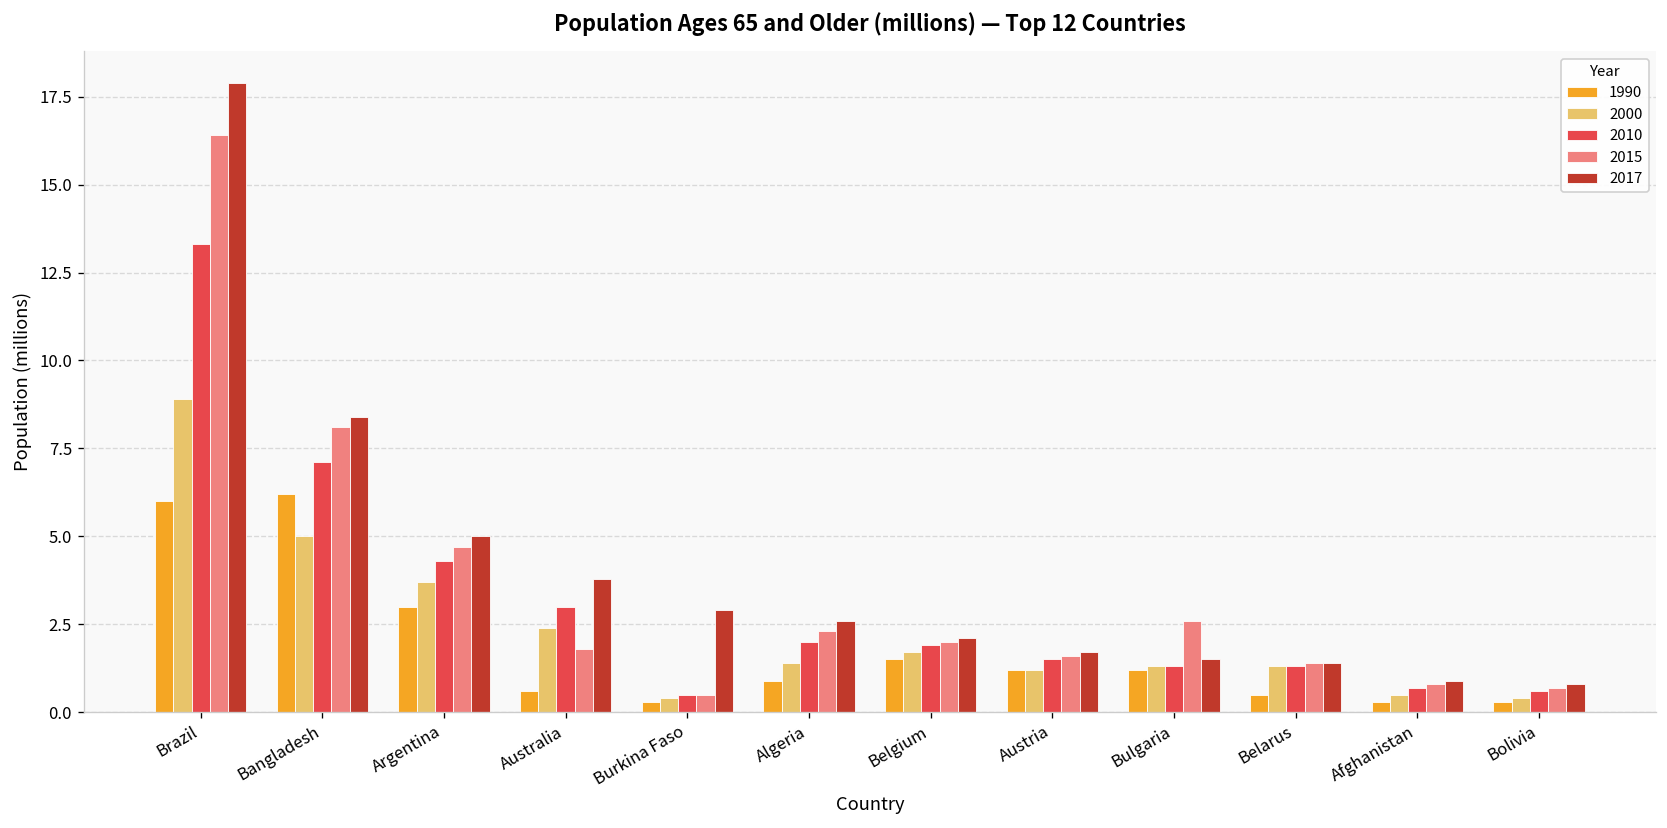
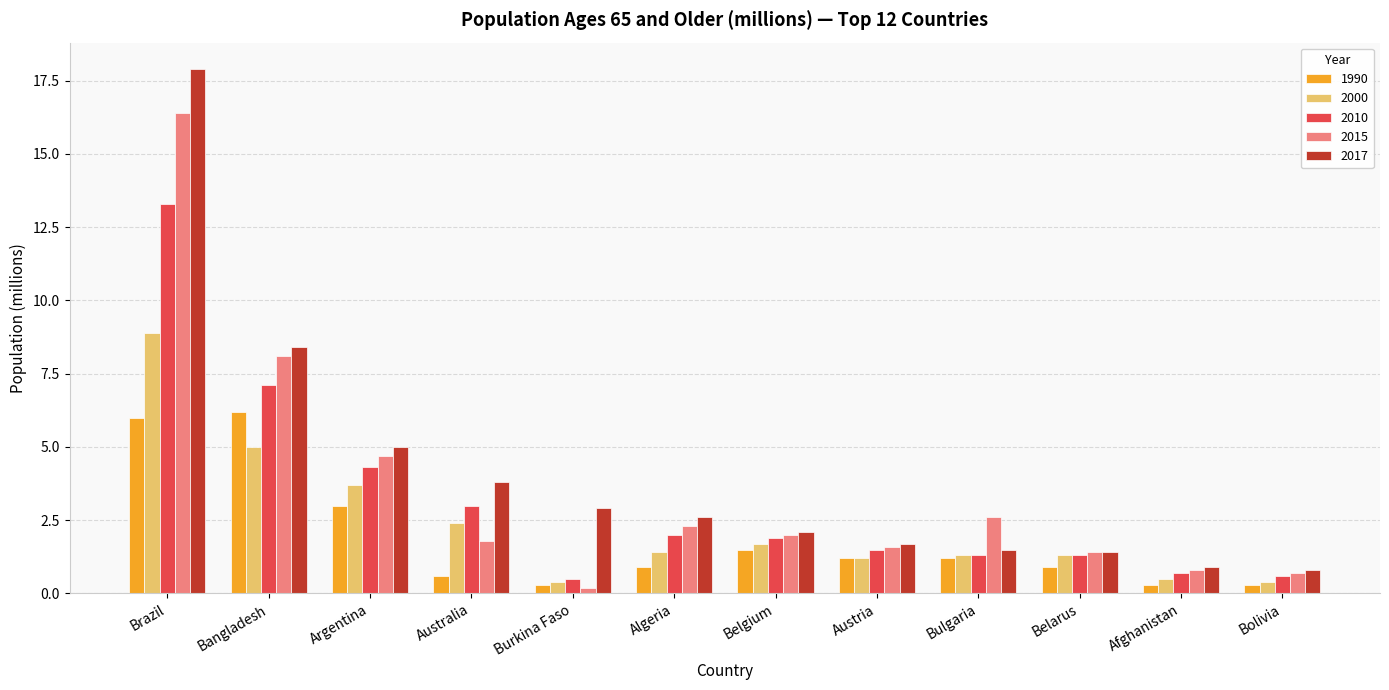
2015, Burkina Faso: 0.5 -> 0.2
1990, Belarus: 0.5 -> 0.9
